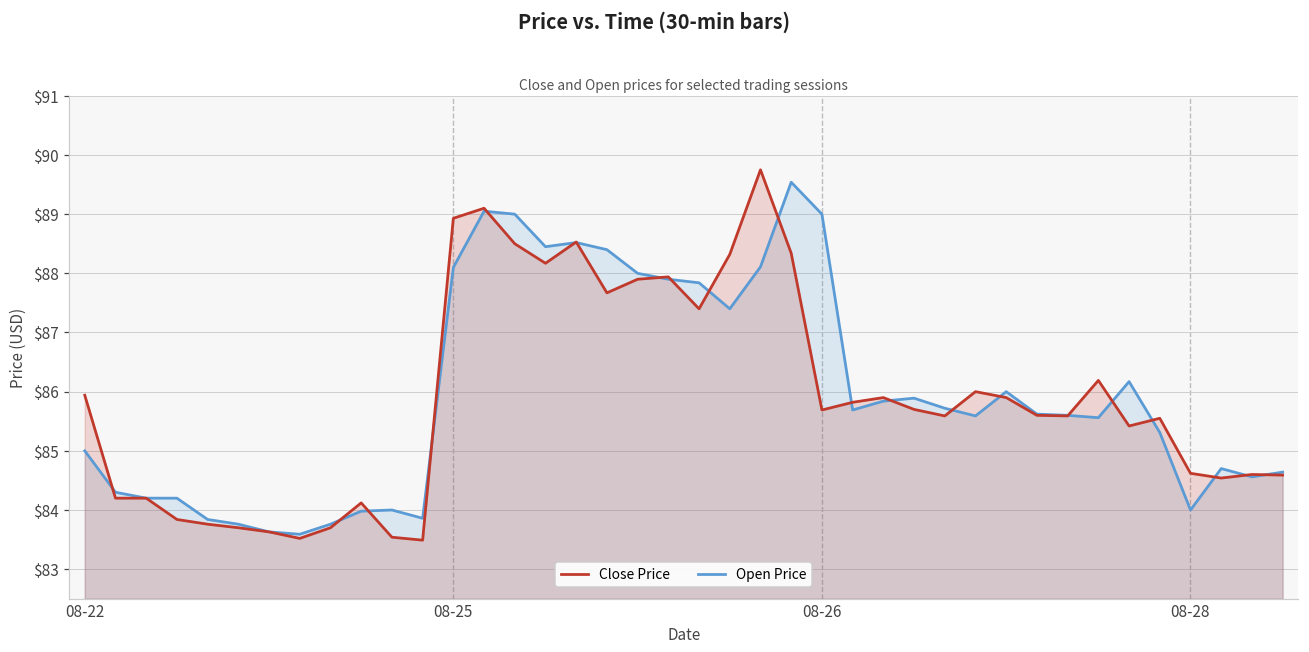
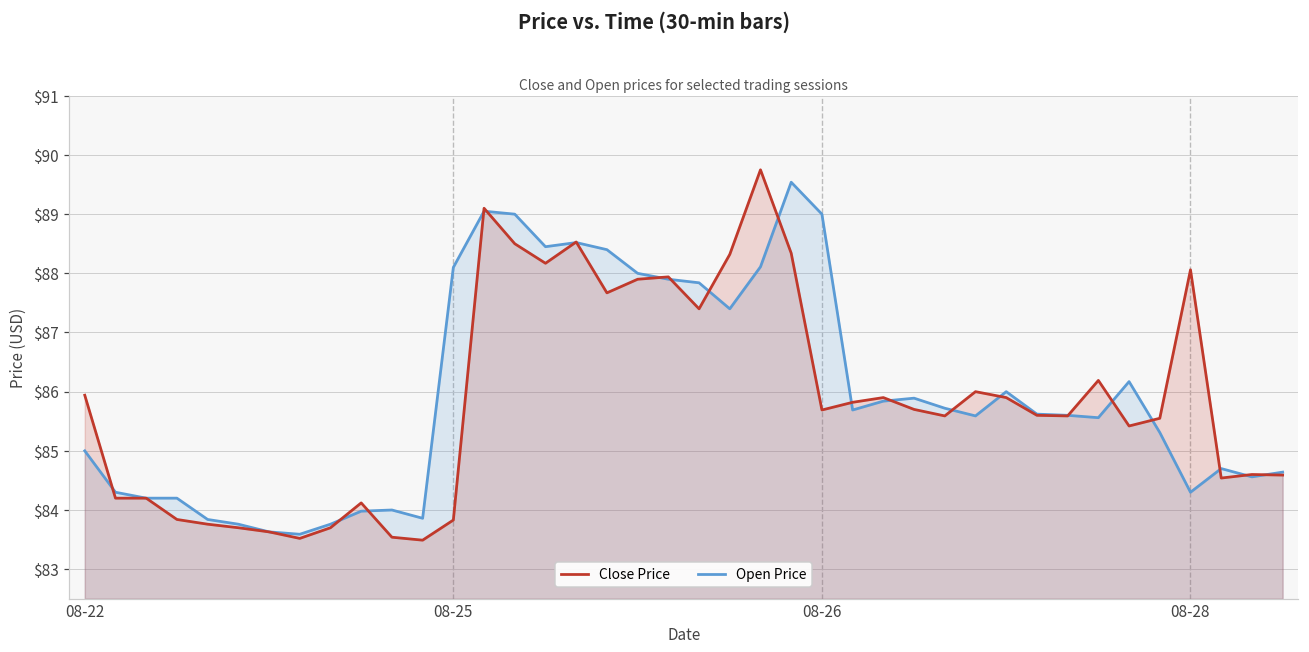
Close Price, 08-25: $88.9 -> $83.8
Close Price, 08-28: $84.6 -> $88.1
Open Price, 08-28: $84.0 -> $84.3
